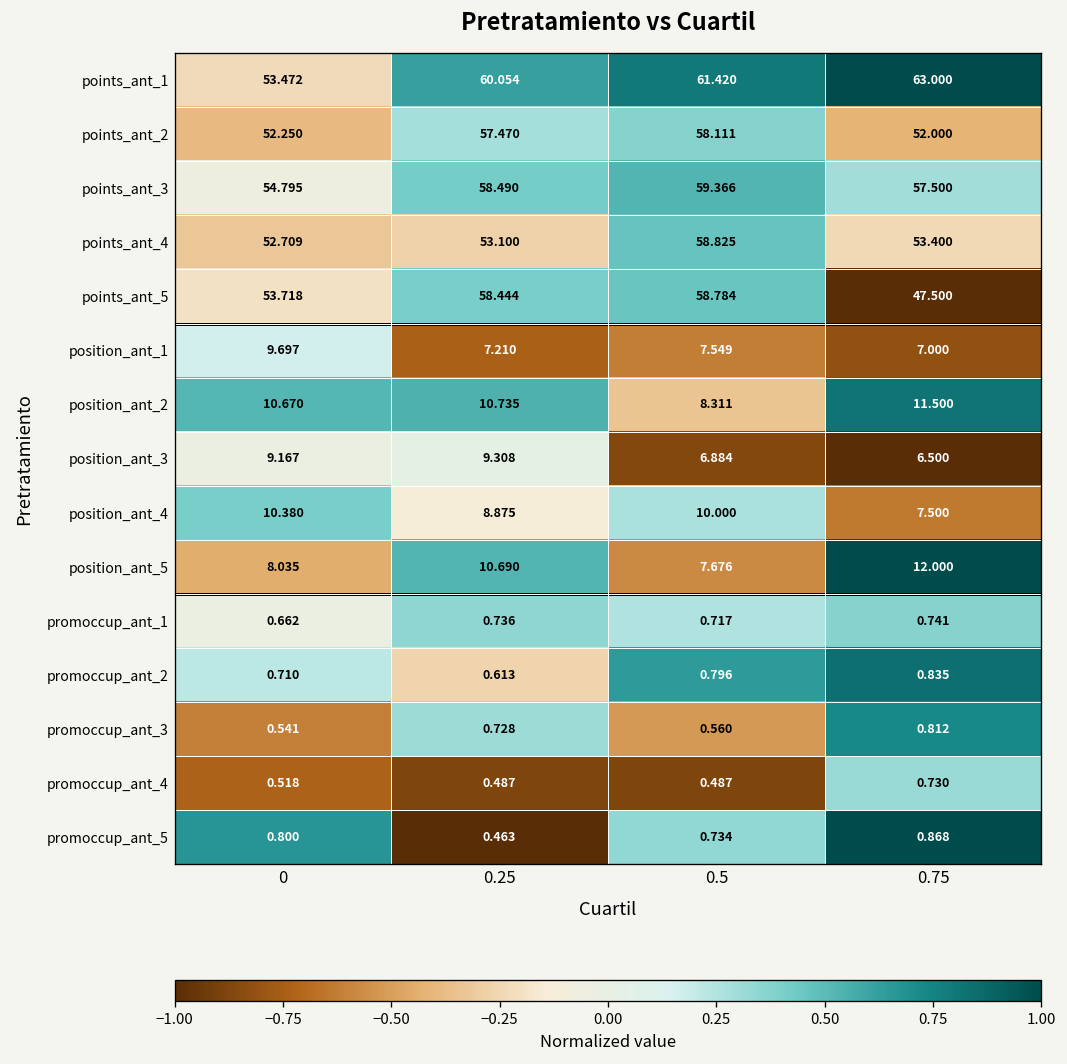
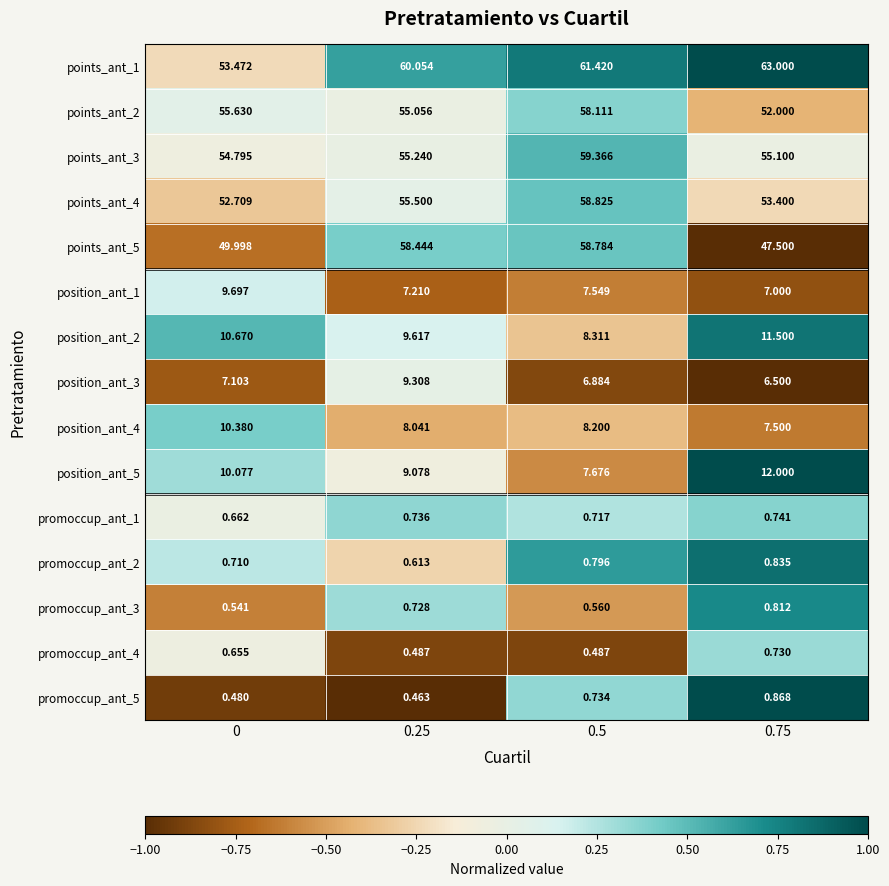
points_ant_2, 0: 52.250 -> 55.630
points_ant_2, 0.25: 57.470 -> 55.056
points_ant_3, 0.25: 58.490 -> 55.240
points_ant_3, 0.75: 57.500 -> 55.100
points_ant_4, 0.25: 53.100 -> 55.500
points_ant_5, 0: 53.718 -> 49.998
position_ant_2, 0.25: 10.735 -> 9.617
position_ant_3, 0: 9.167 -> 7.103
position_ant_4, 0.25: 8.875 -> 8.041
position_ant_4, 0.5: 10.000 -> 8.200
position_ant_5, 0: 8.035 -> 10.077
position_ant_5, 0.25: 10.690 -> 9.078
promoccup_ant_4, 0: 0.518 -> 0.655
promoccup_ant_5, 0: 0.800 -> 0.480
